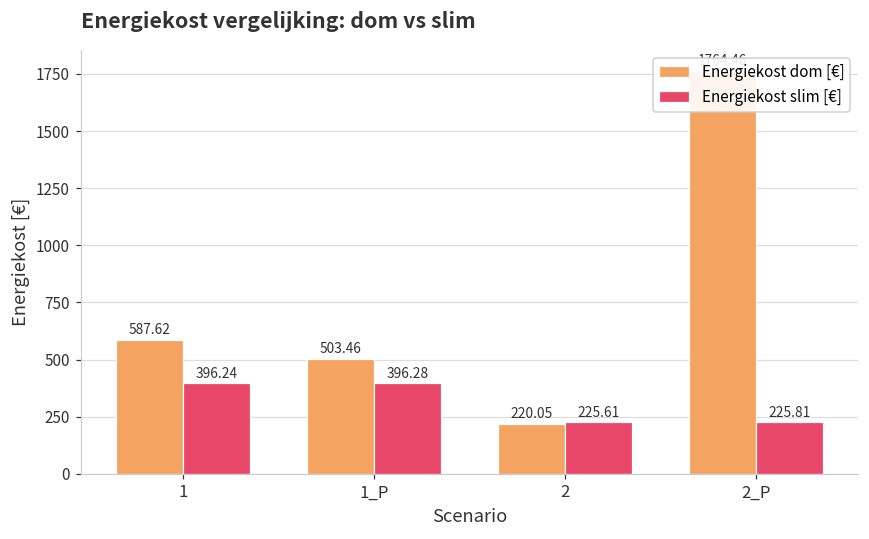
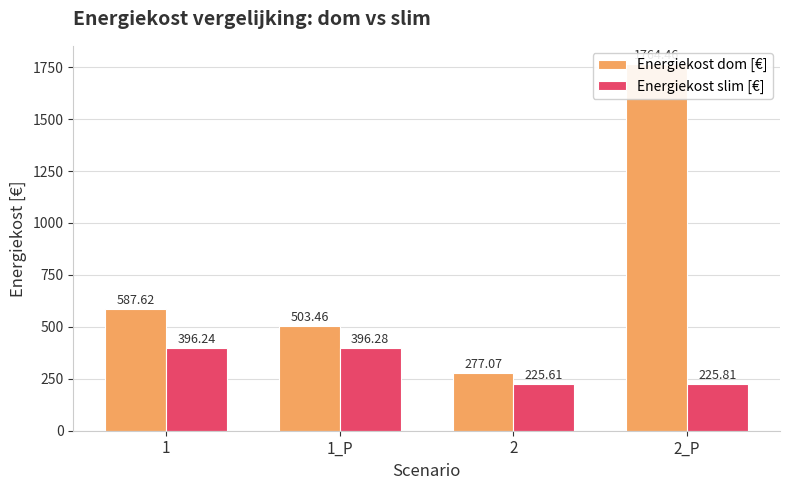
Energiekost dom [€], 2: 220.05 -> 277.07
